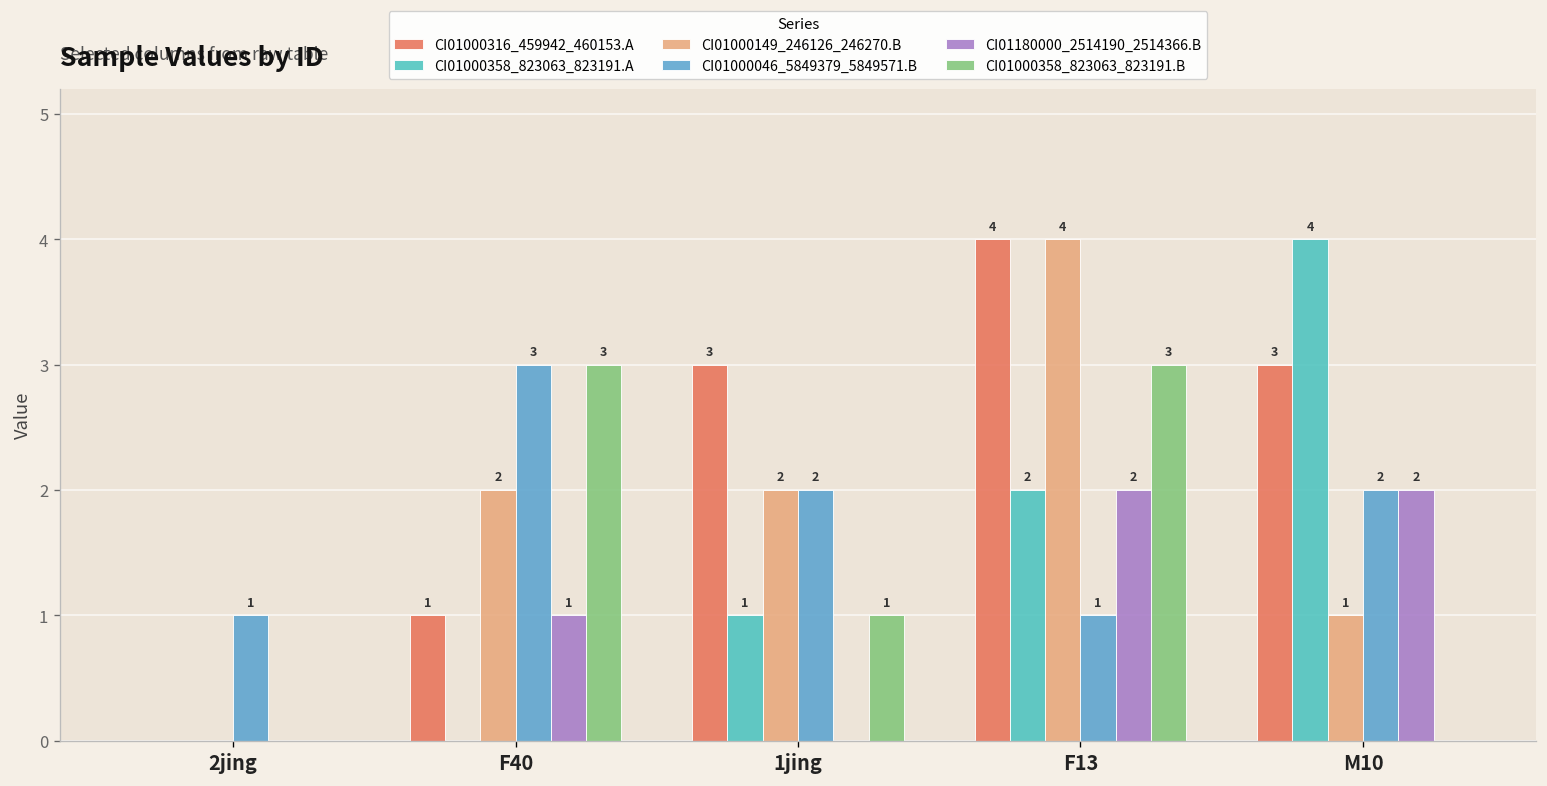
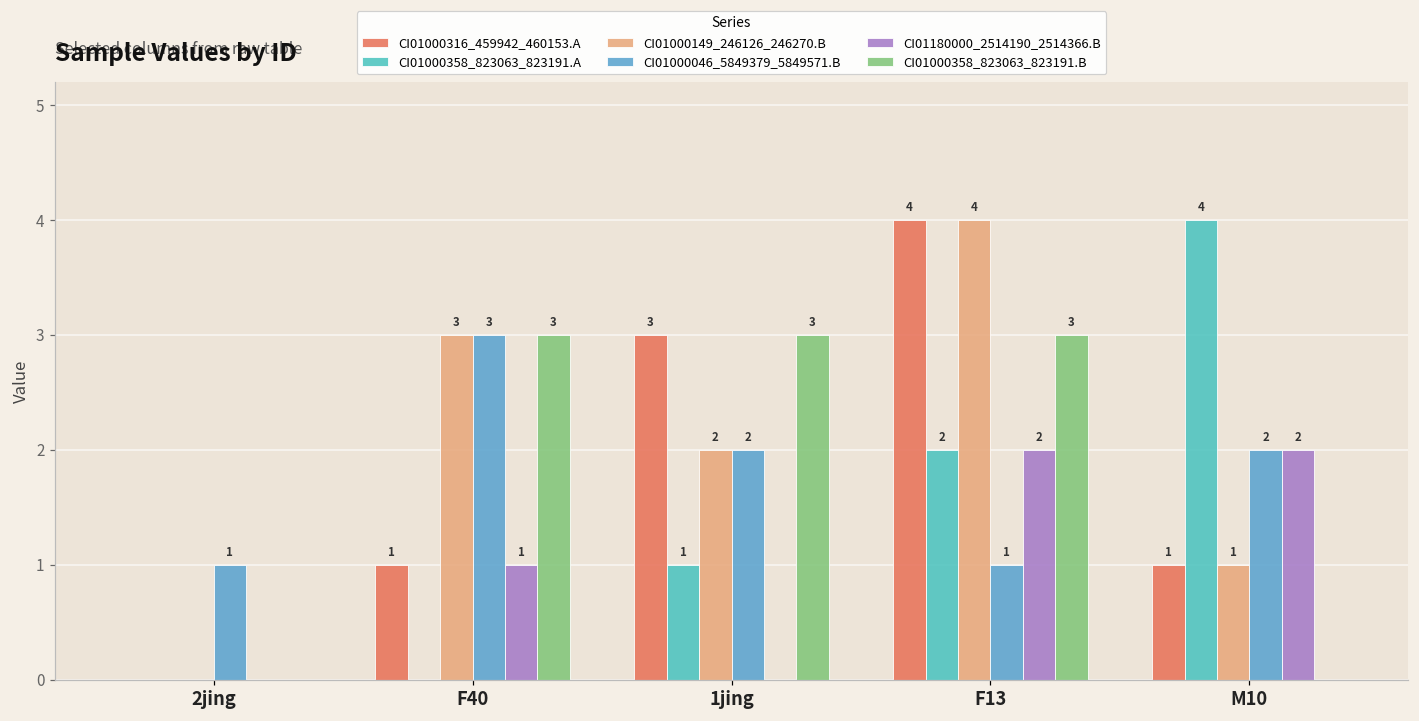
CI01000149_246126_246270.B, F40: 2 -> 3
CI01000358_823063_823191.B, 1jing: 1 -> 3
CI01000316_459942_460153.A, M10: 3 -> 1
